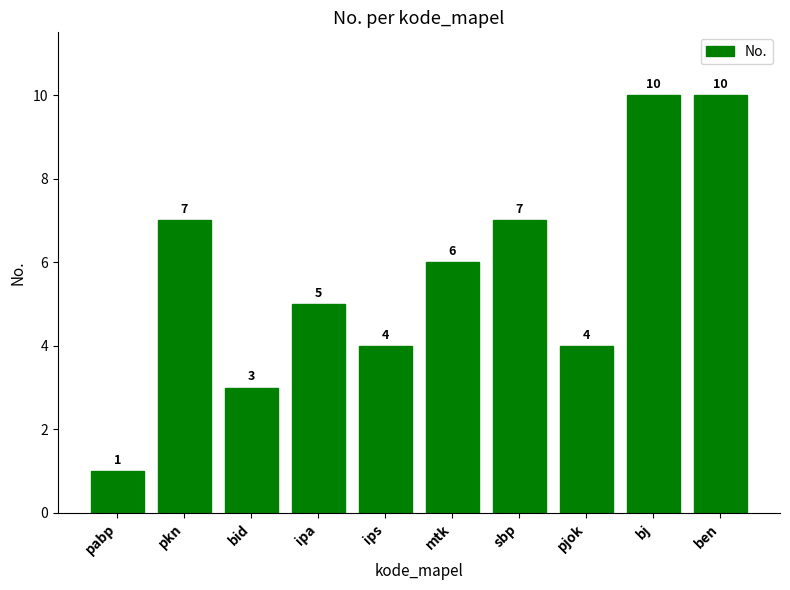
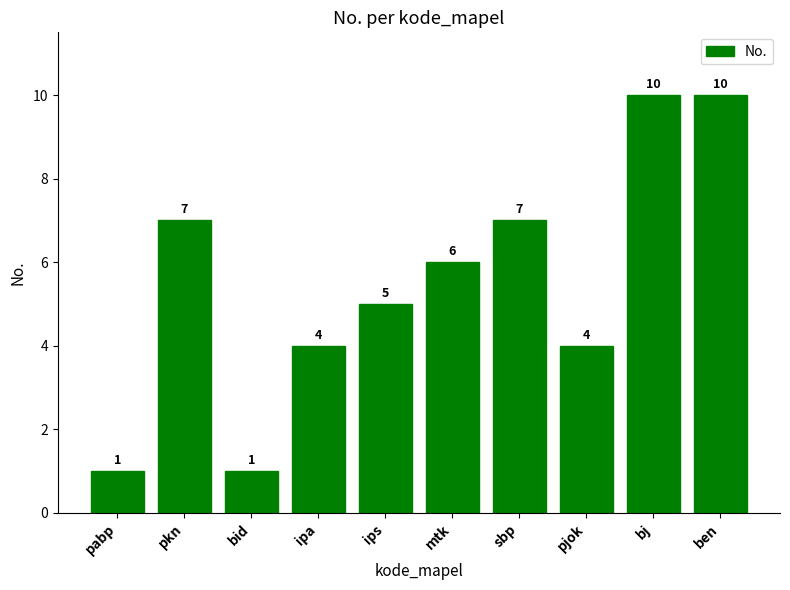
bid: 3 -> 1
ipa: 5 -> 4
ips: 4 -> 5
